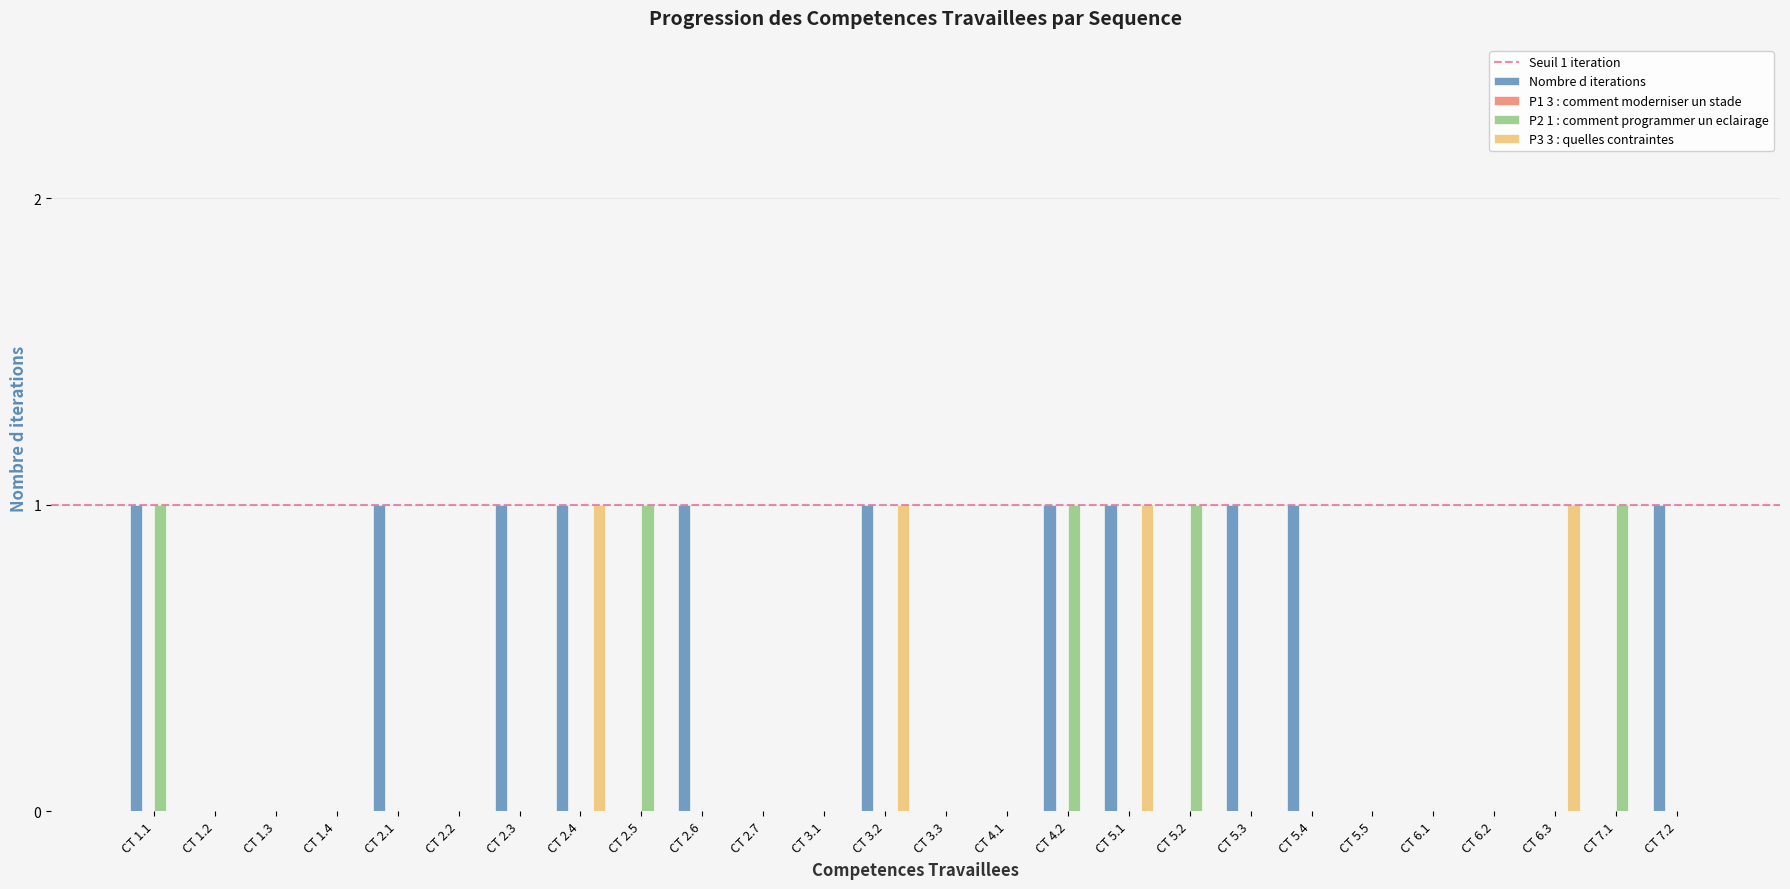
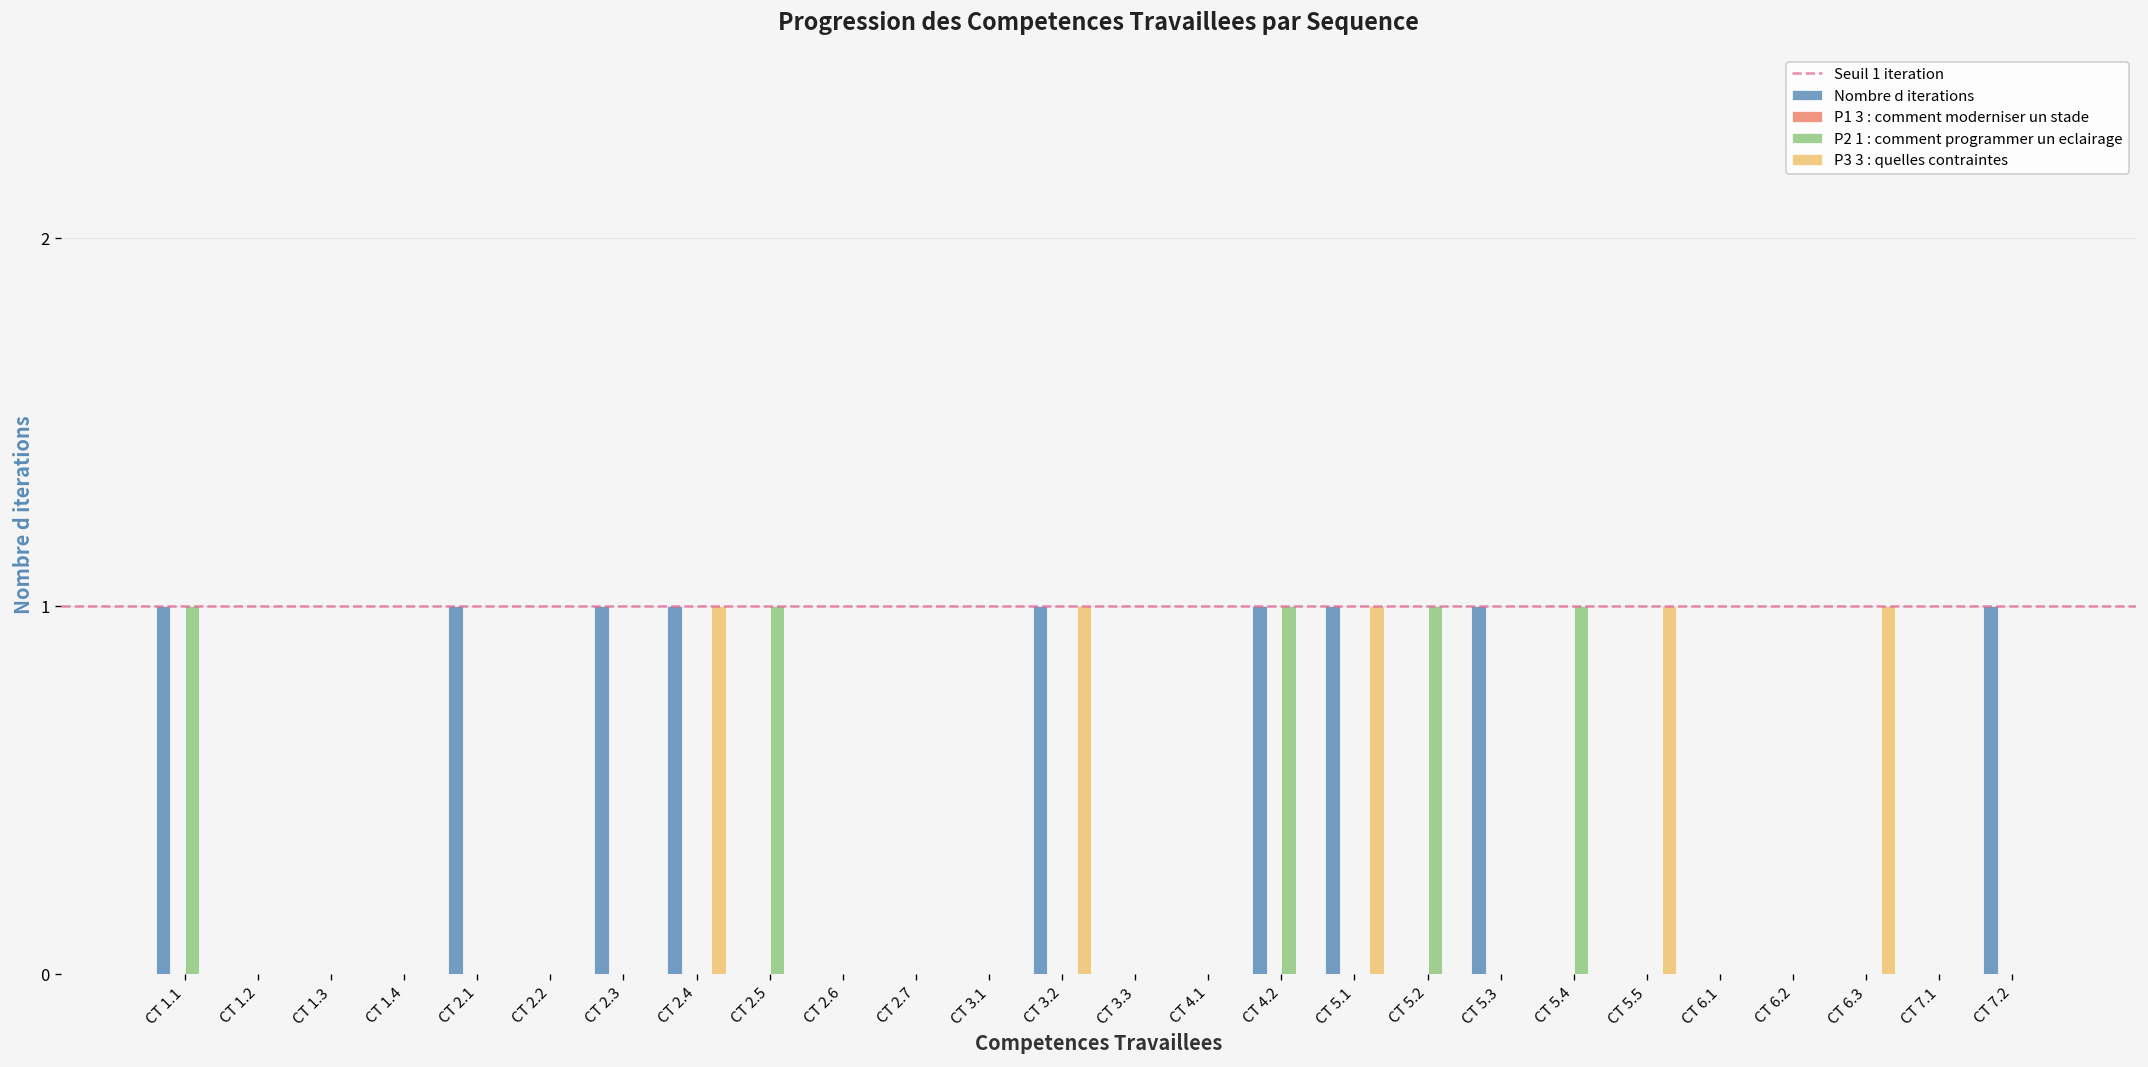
Nombre d iterations, CT 2.6: 1 -> 0
Nombre d iterations, CT 5.4: 1 -> 0
P2 1 : comment programmer un eclairage, CT 5.4: 0 -> 1
P3 3 : quelles contraintes, CT 5.5: 0 -> 1
P2 1 : comment programmer un eclairage, CT 7.1: 1 -> 0
